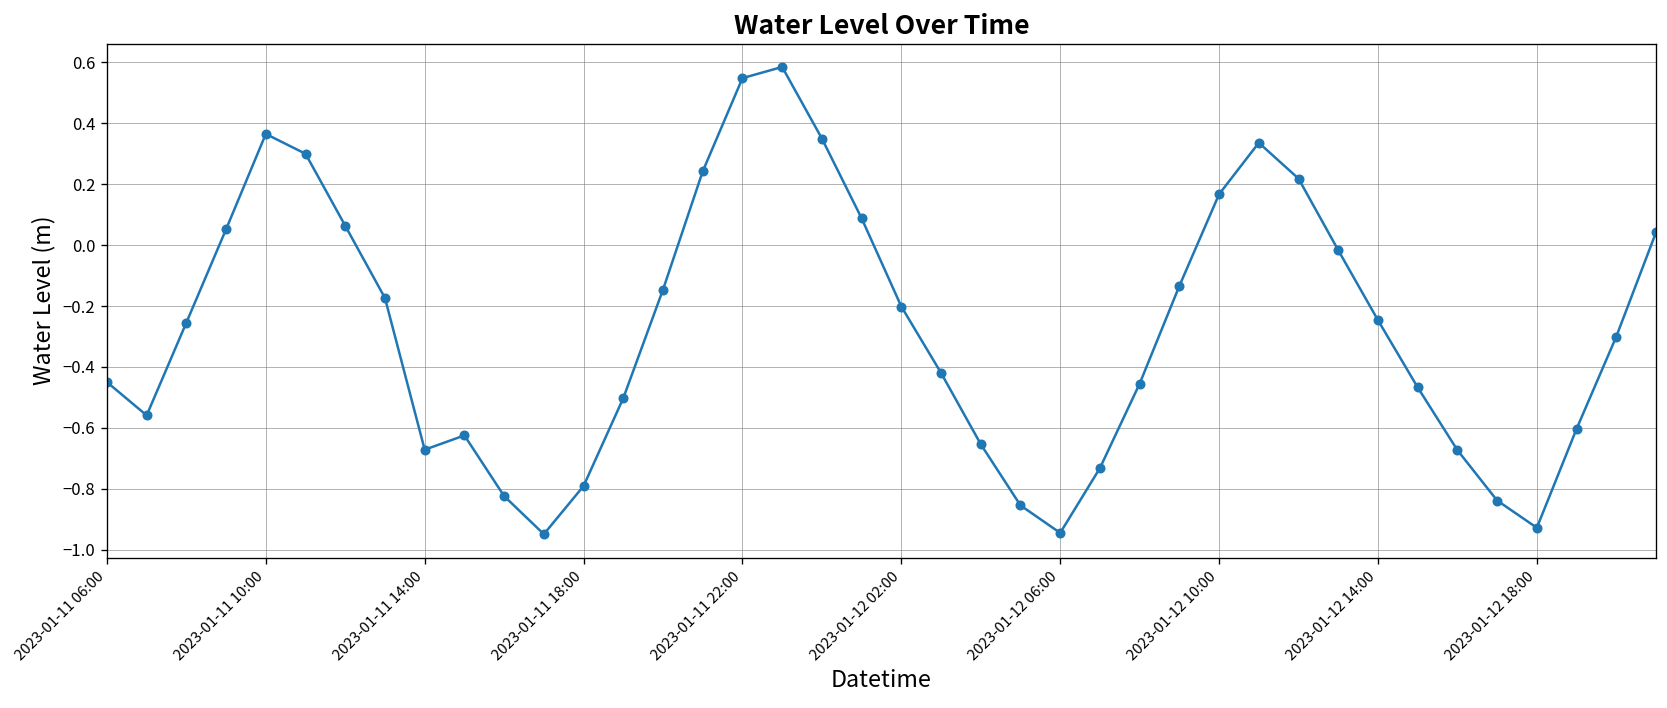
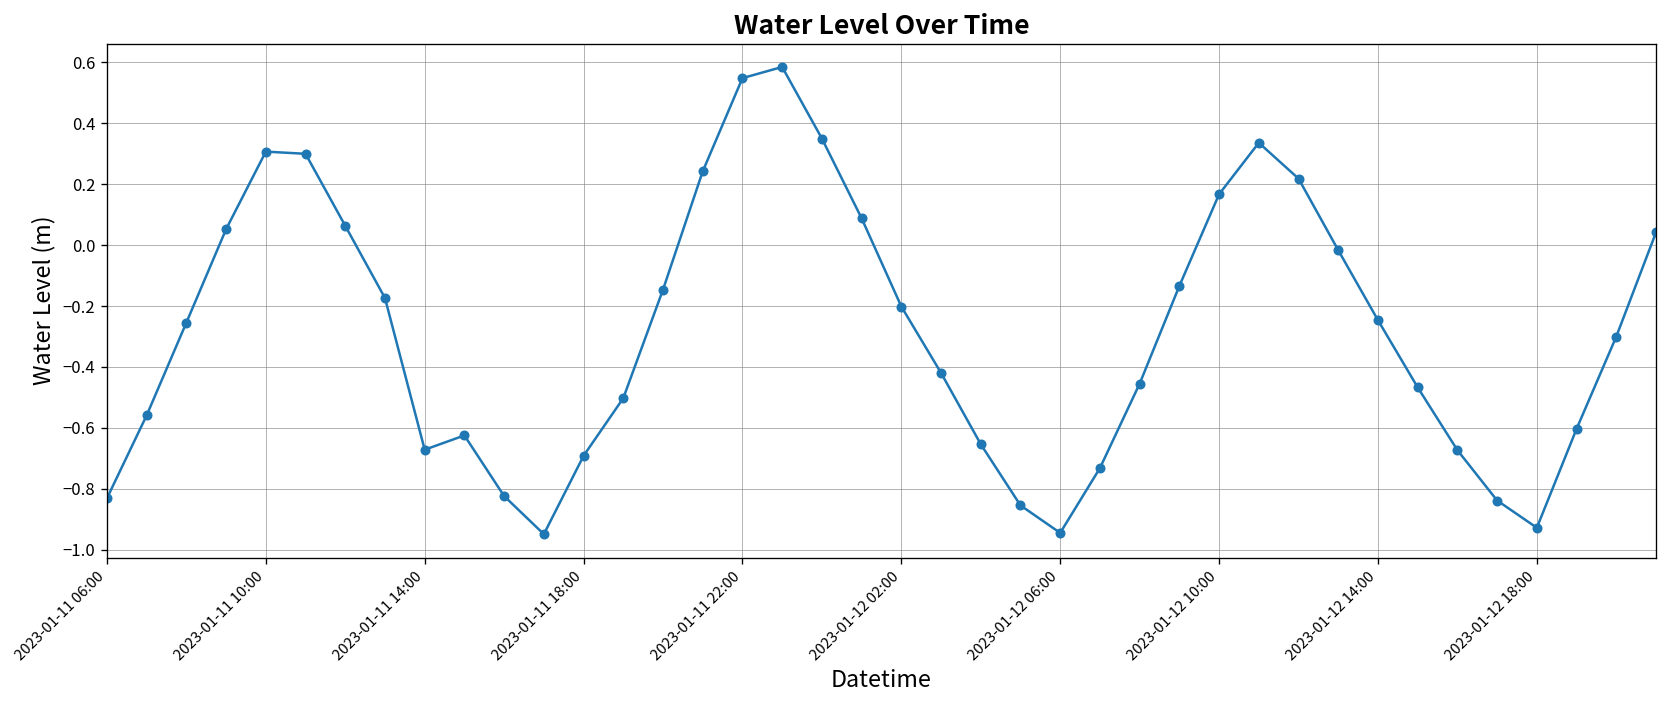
2023-01-11 06:00: -0.45 -> -0.83
2023-01-11 10:00: 0.36 -> 0.31
2023-01-11 18:00: -0.79 -> -0.69
